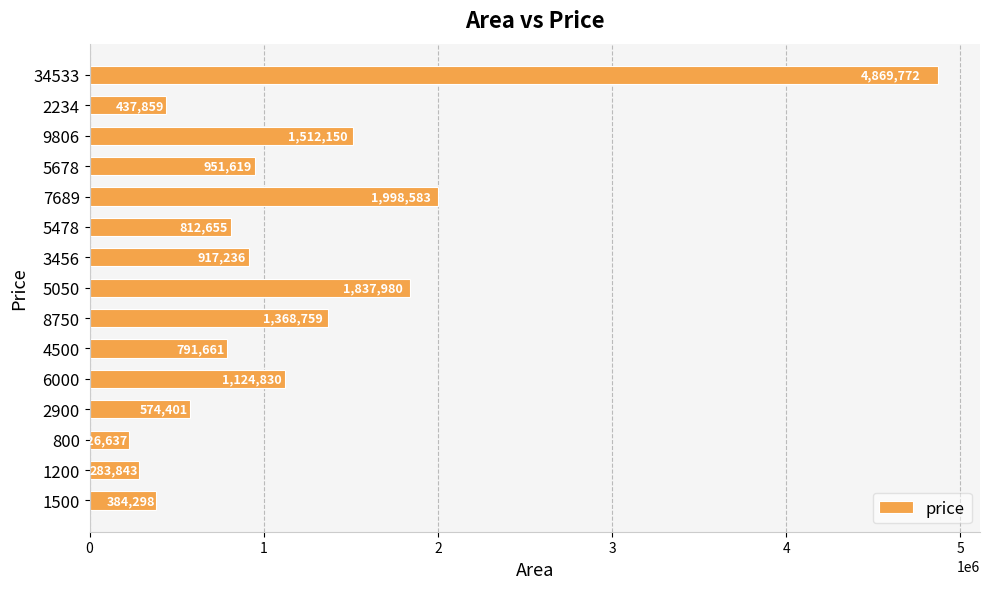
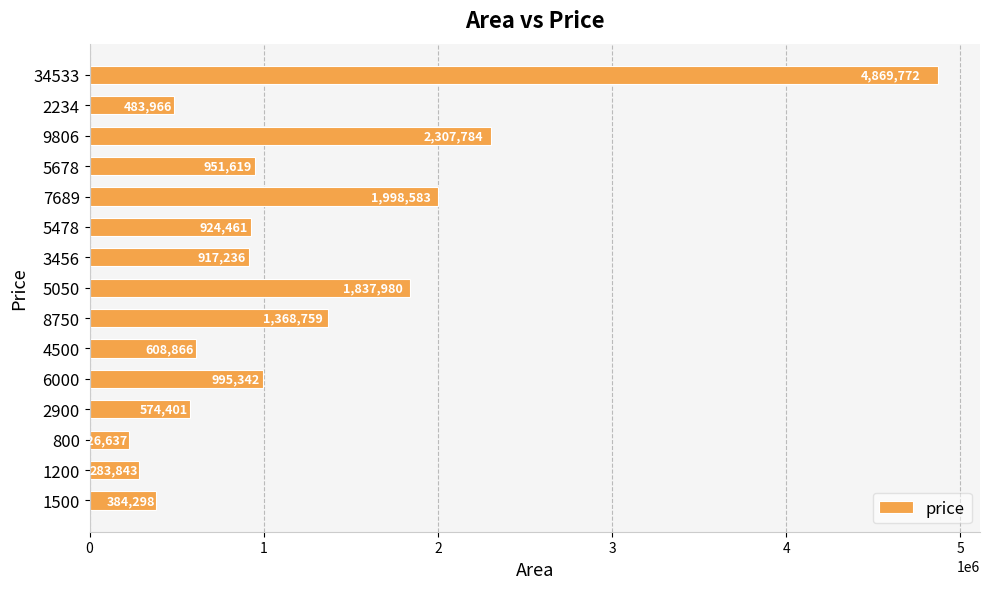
2234: 437,859 -> 483,966
9806: 1,512,150 -> 2,307,784
5478: 812,655 -> 924,461
4500: 791,661 -> 608,866
6000: 1,124,830 -> 995,342
